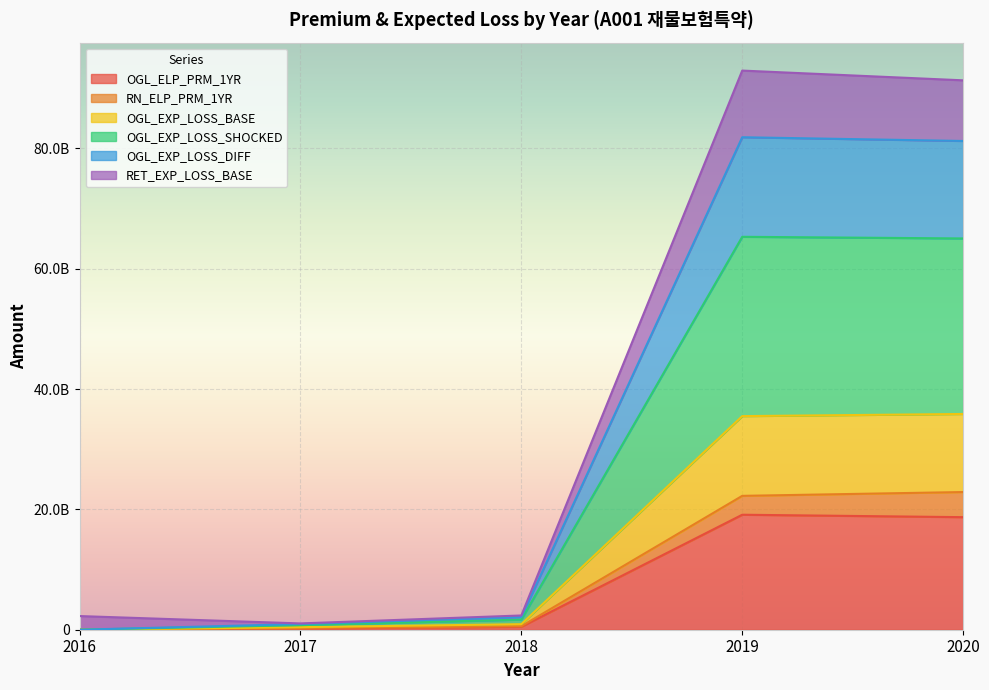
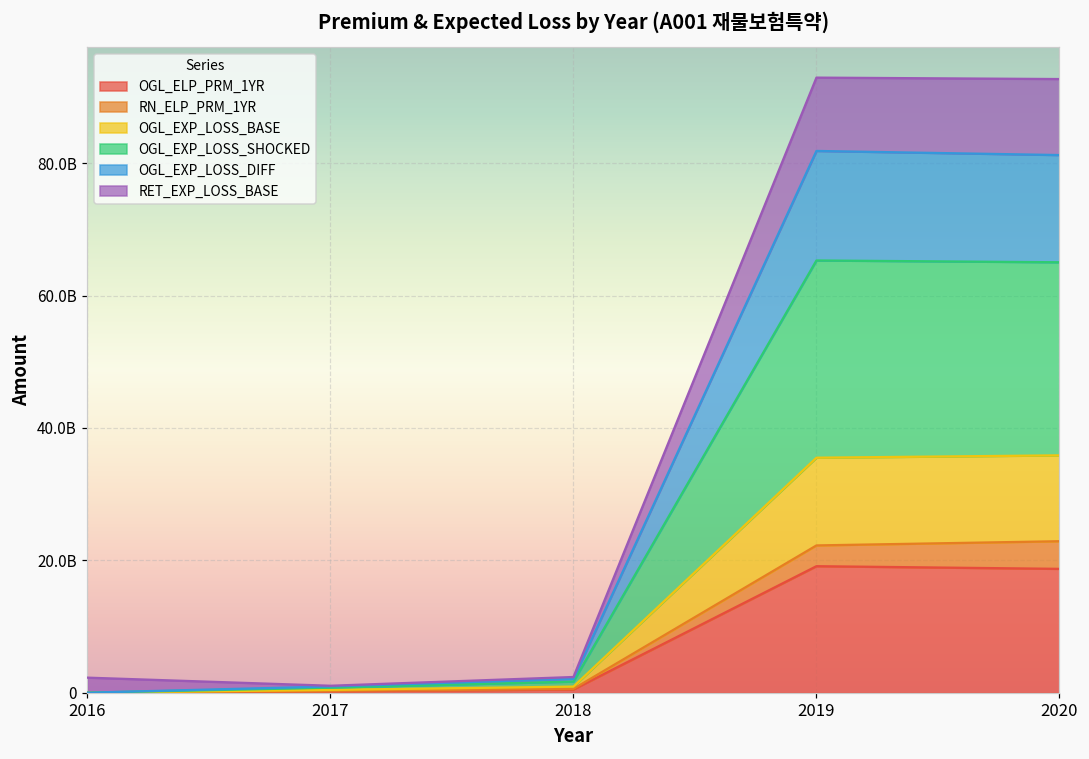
RET_EXP_LOSS_BASE, 2020: 10000000000 -> 11000000000
